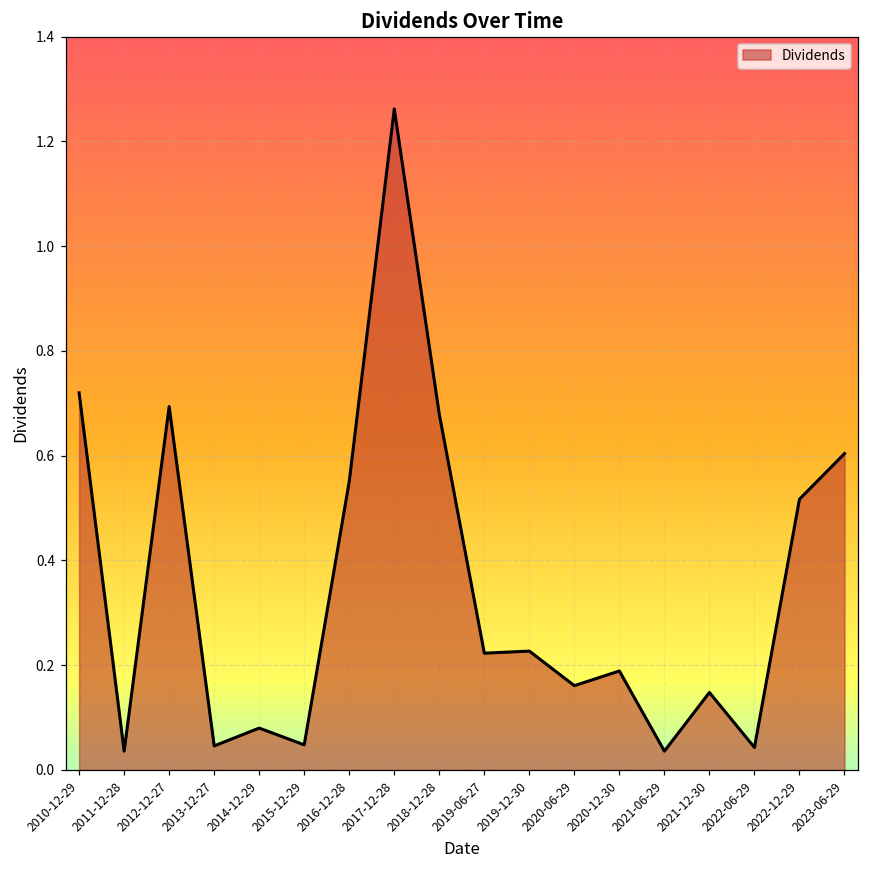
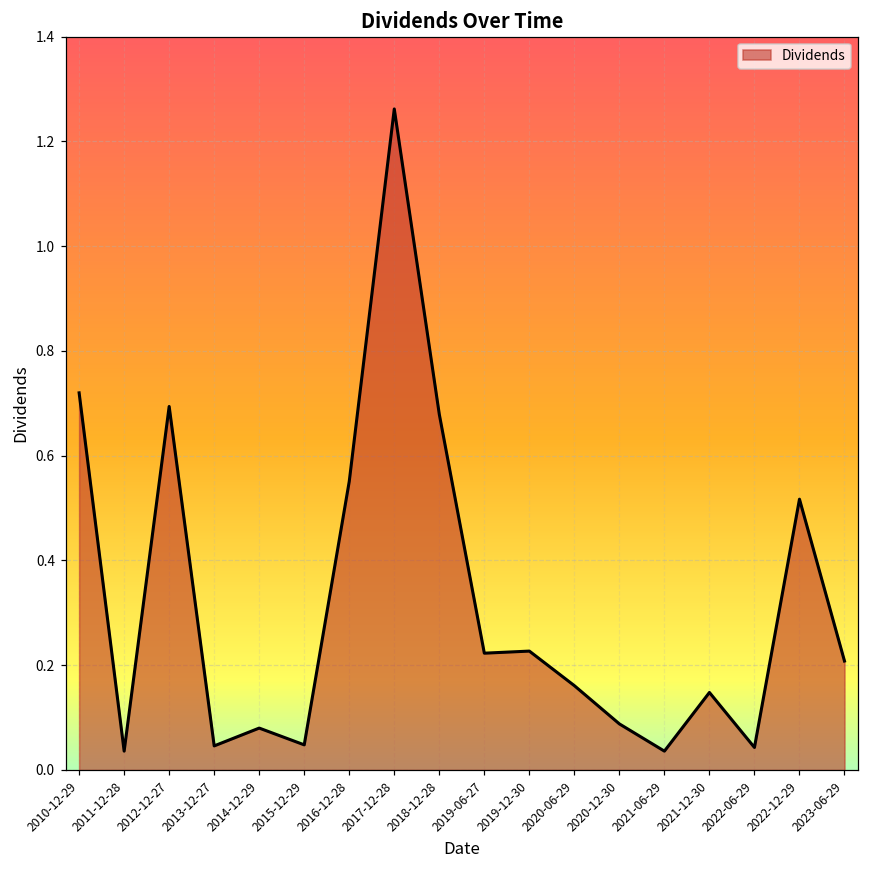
2020-12-30: 0.19 -> 0.09
2023-06-29: 0.60 -> 0.21
